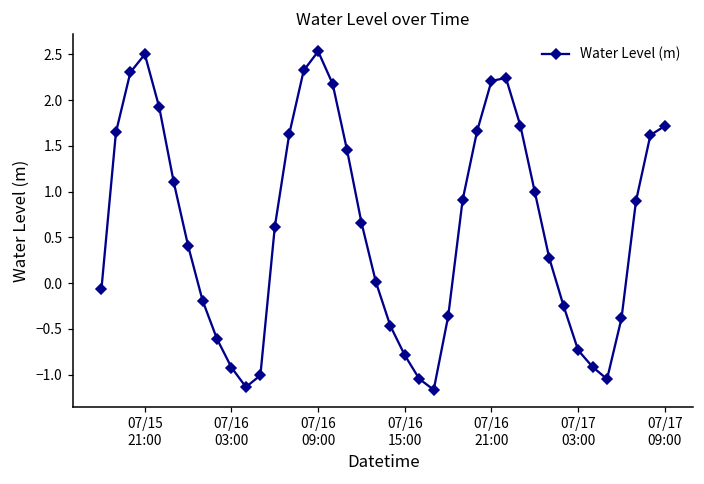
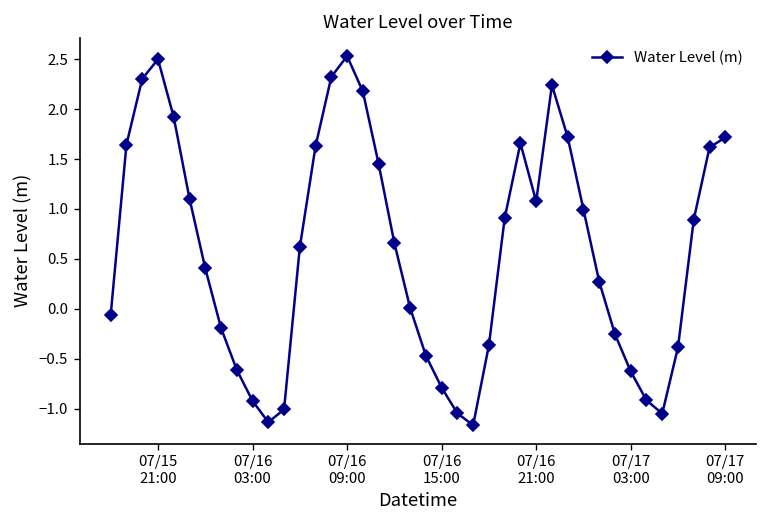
07/16 21:00: 2.2 -> 1.1
07/17 03:00: -0.7 -> -0.6
